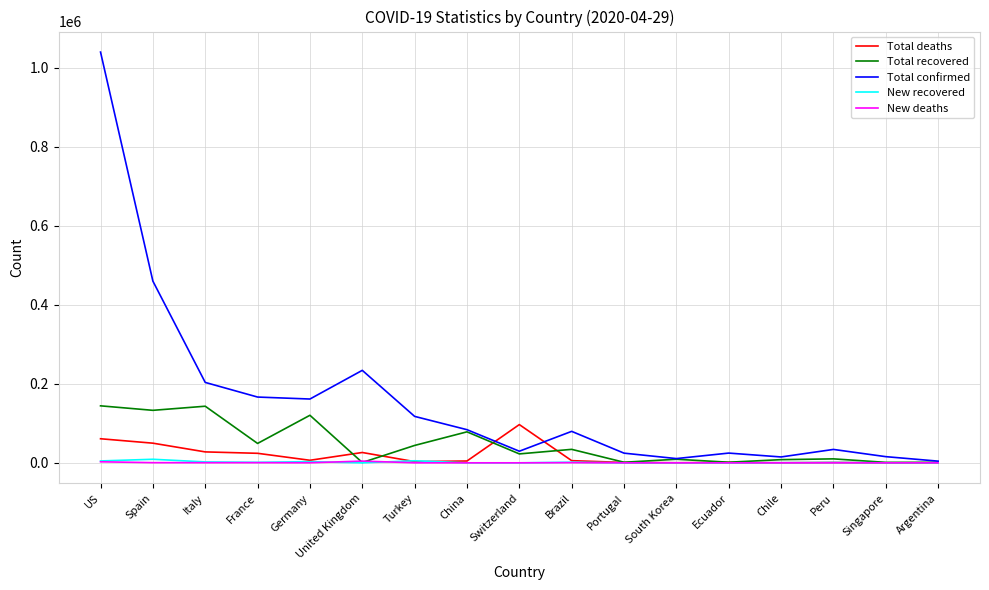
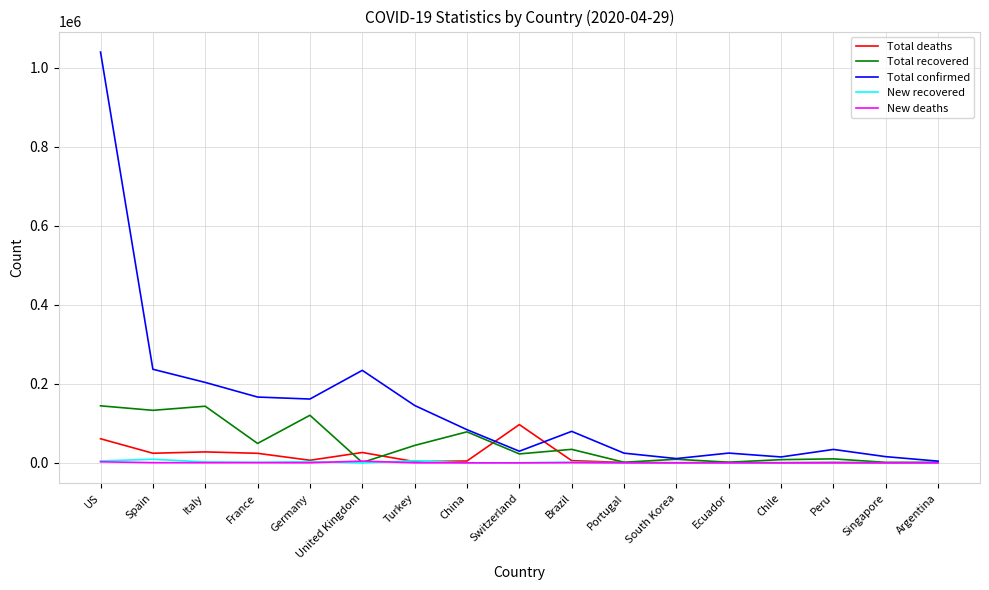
Total deaths, Spain: 50000 -> 20000
Total confirmed, Spain: 460000 -> 240000
Total confirmed, Turkey: 120000 -> 150000
